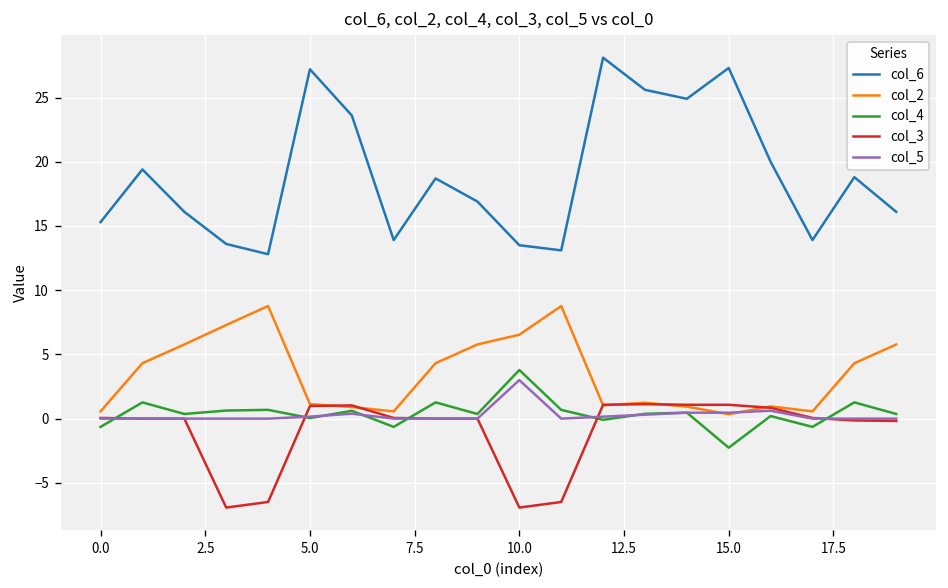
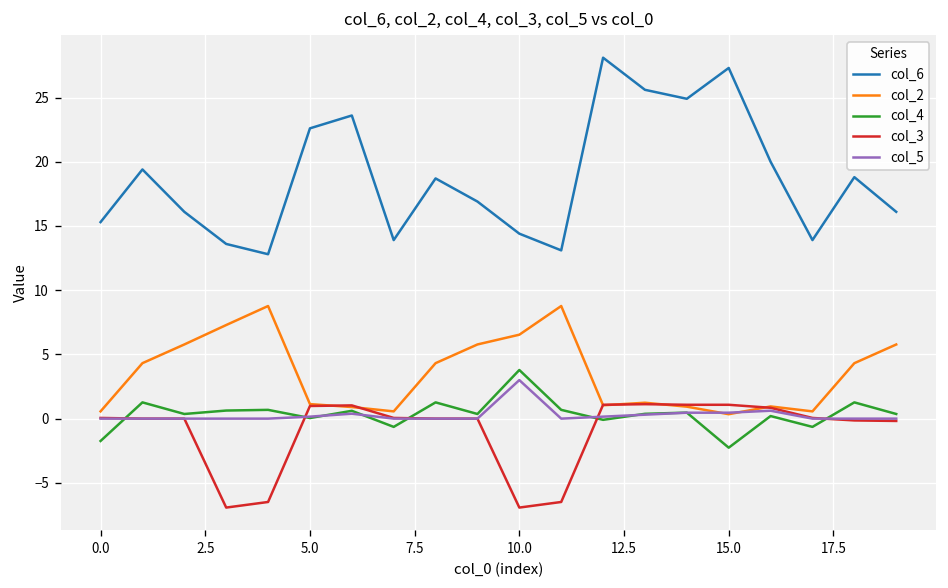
col_4, 0.0: -0.6 -> -1.7
col_6, 5.0: 27.2 -> 22.6
col_6, 10.0: 13.5 -> 14.4
